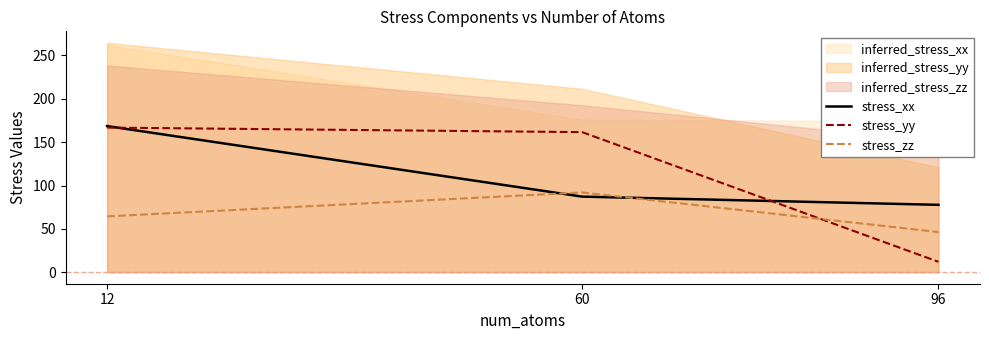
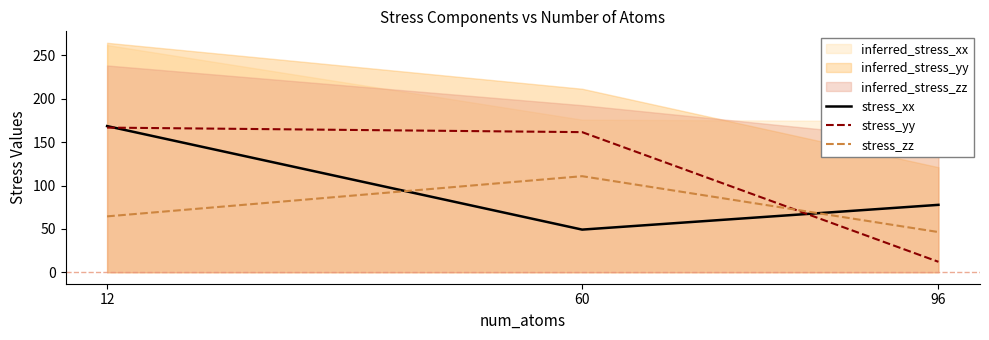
stress_xx, 60: 90 -> 50
stress_zz, 60: 90 -> 110
